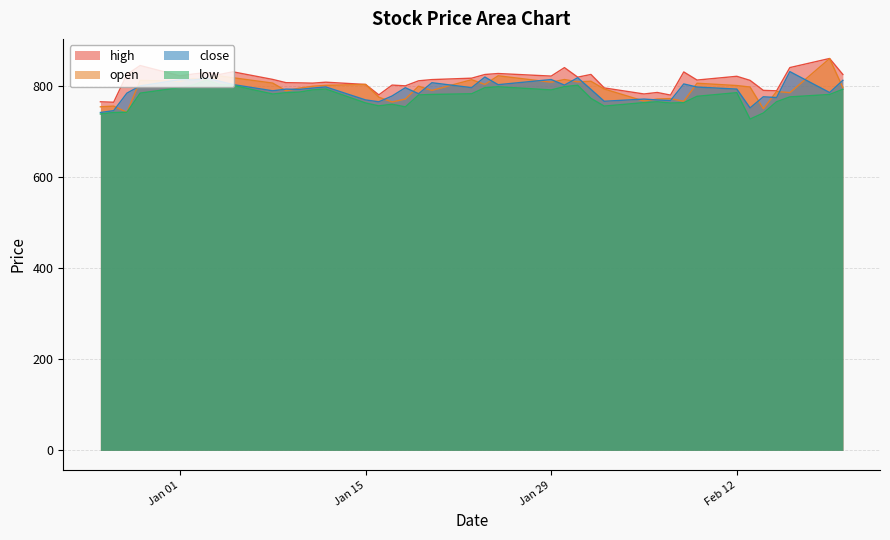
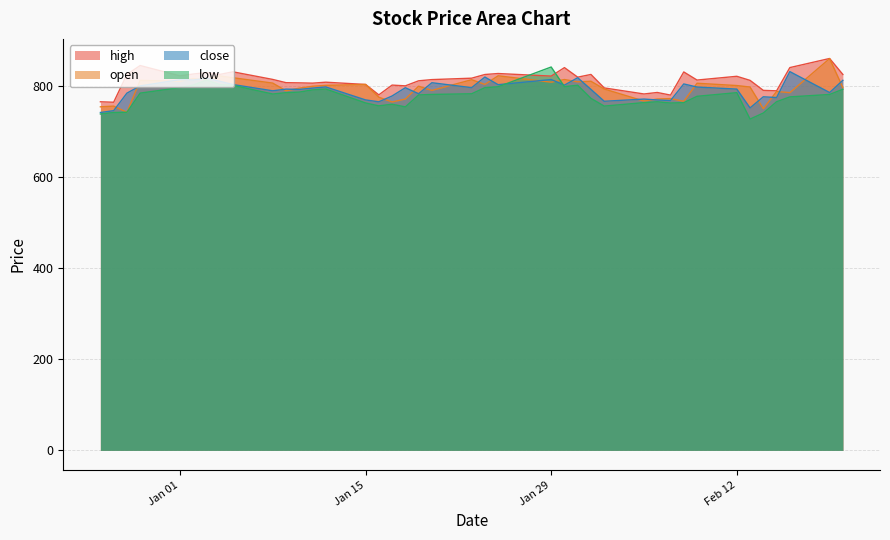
low, Jan 29: 790 -> 840
